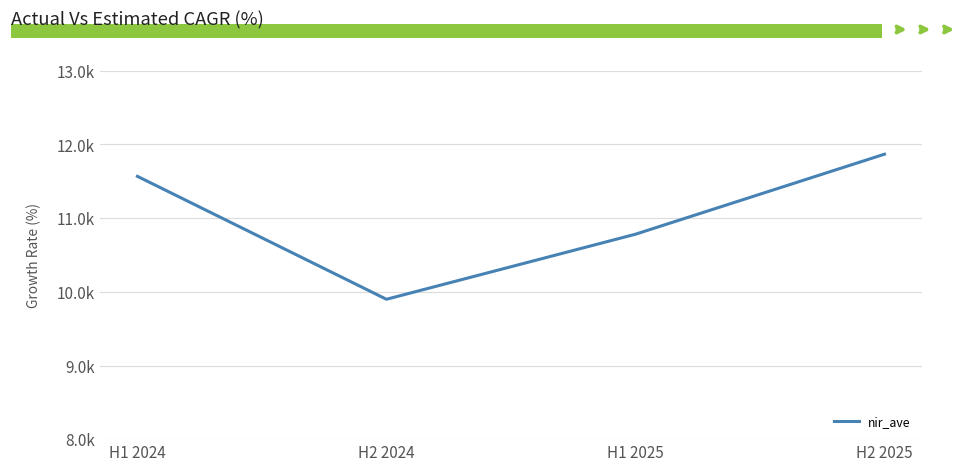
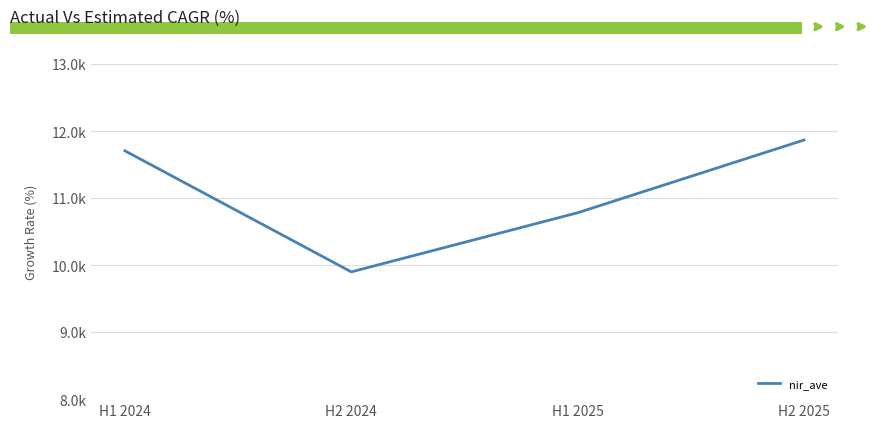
H1 2024: 11600 -> 11700
